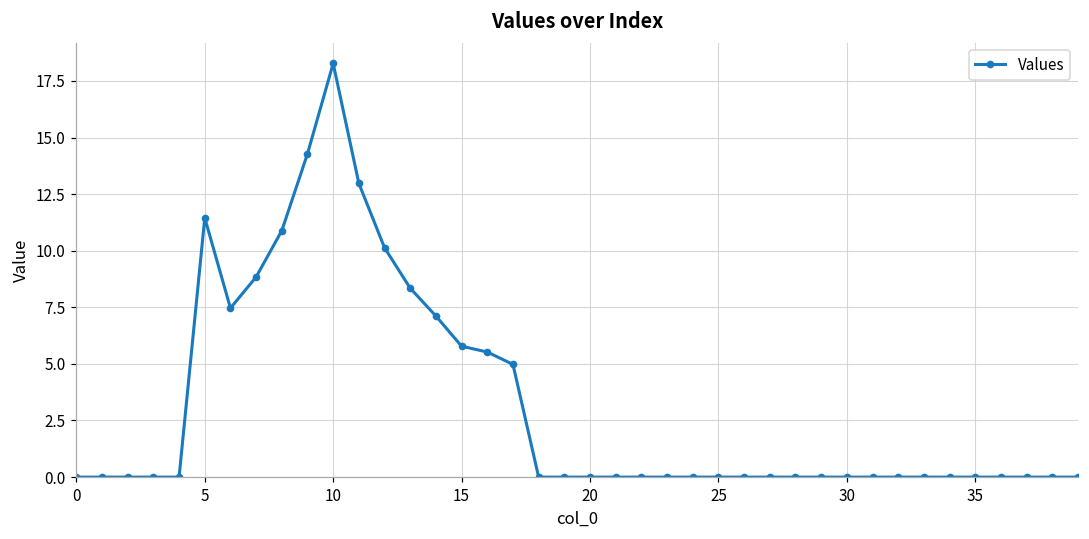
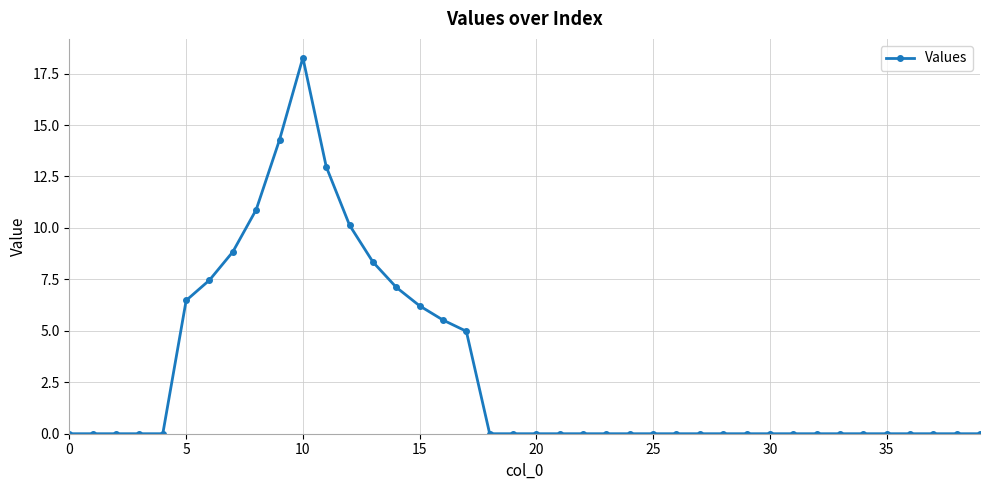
5: 11.4 -> 6.5
15: 5.8 -> 6.2
